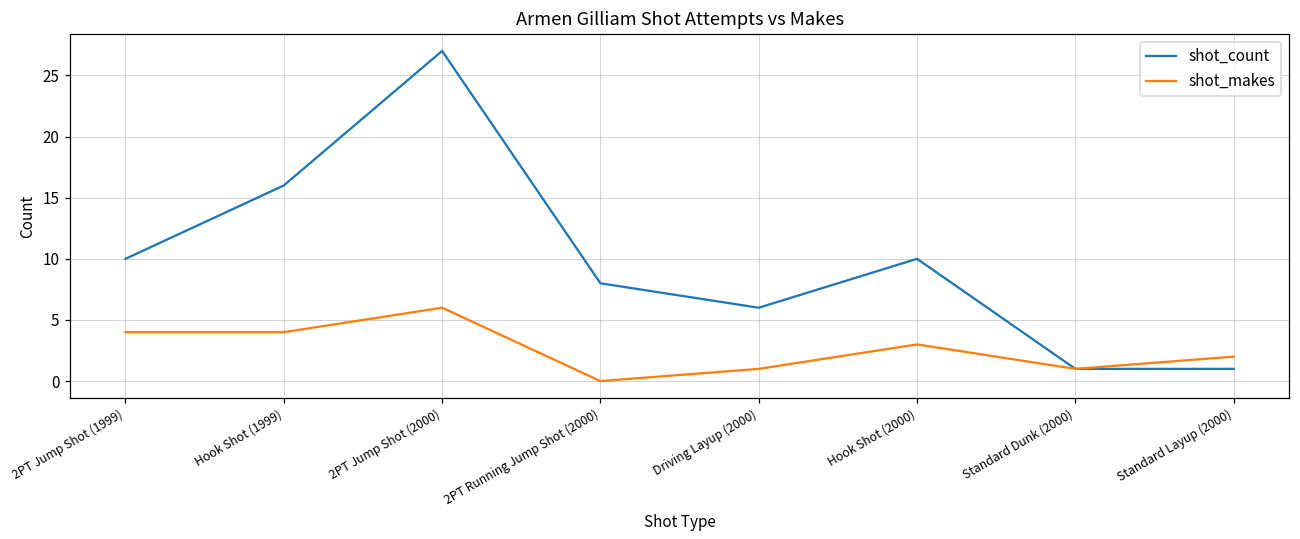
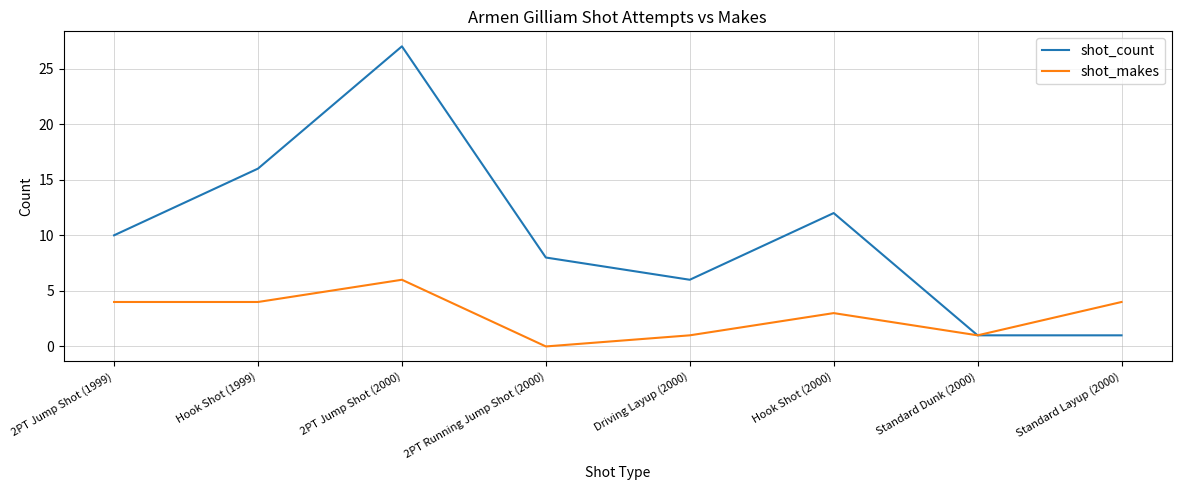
shot_count, Hook Shot (2000): 10 -> 12
shot_makes, Standard Layup (2000): 2 -> 4
